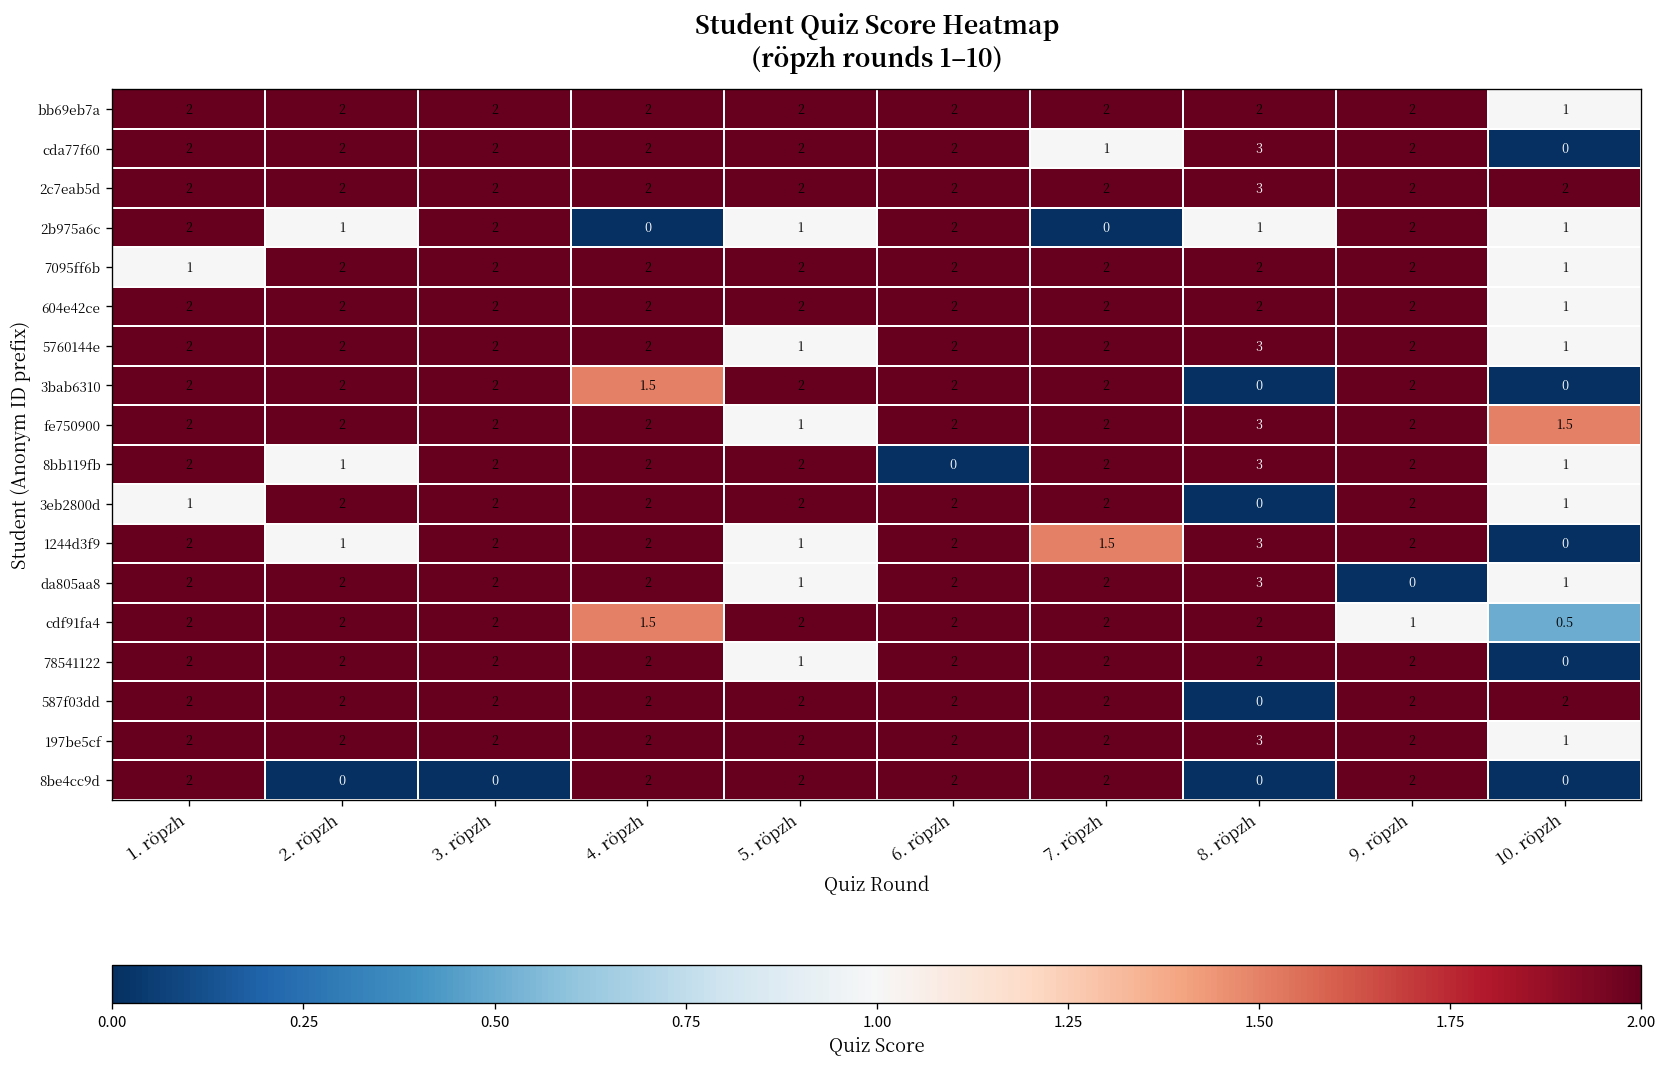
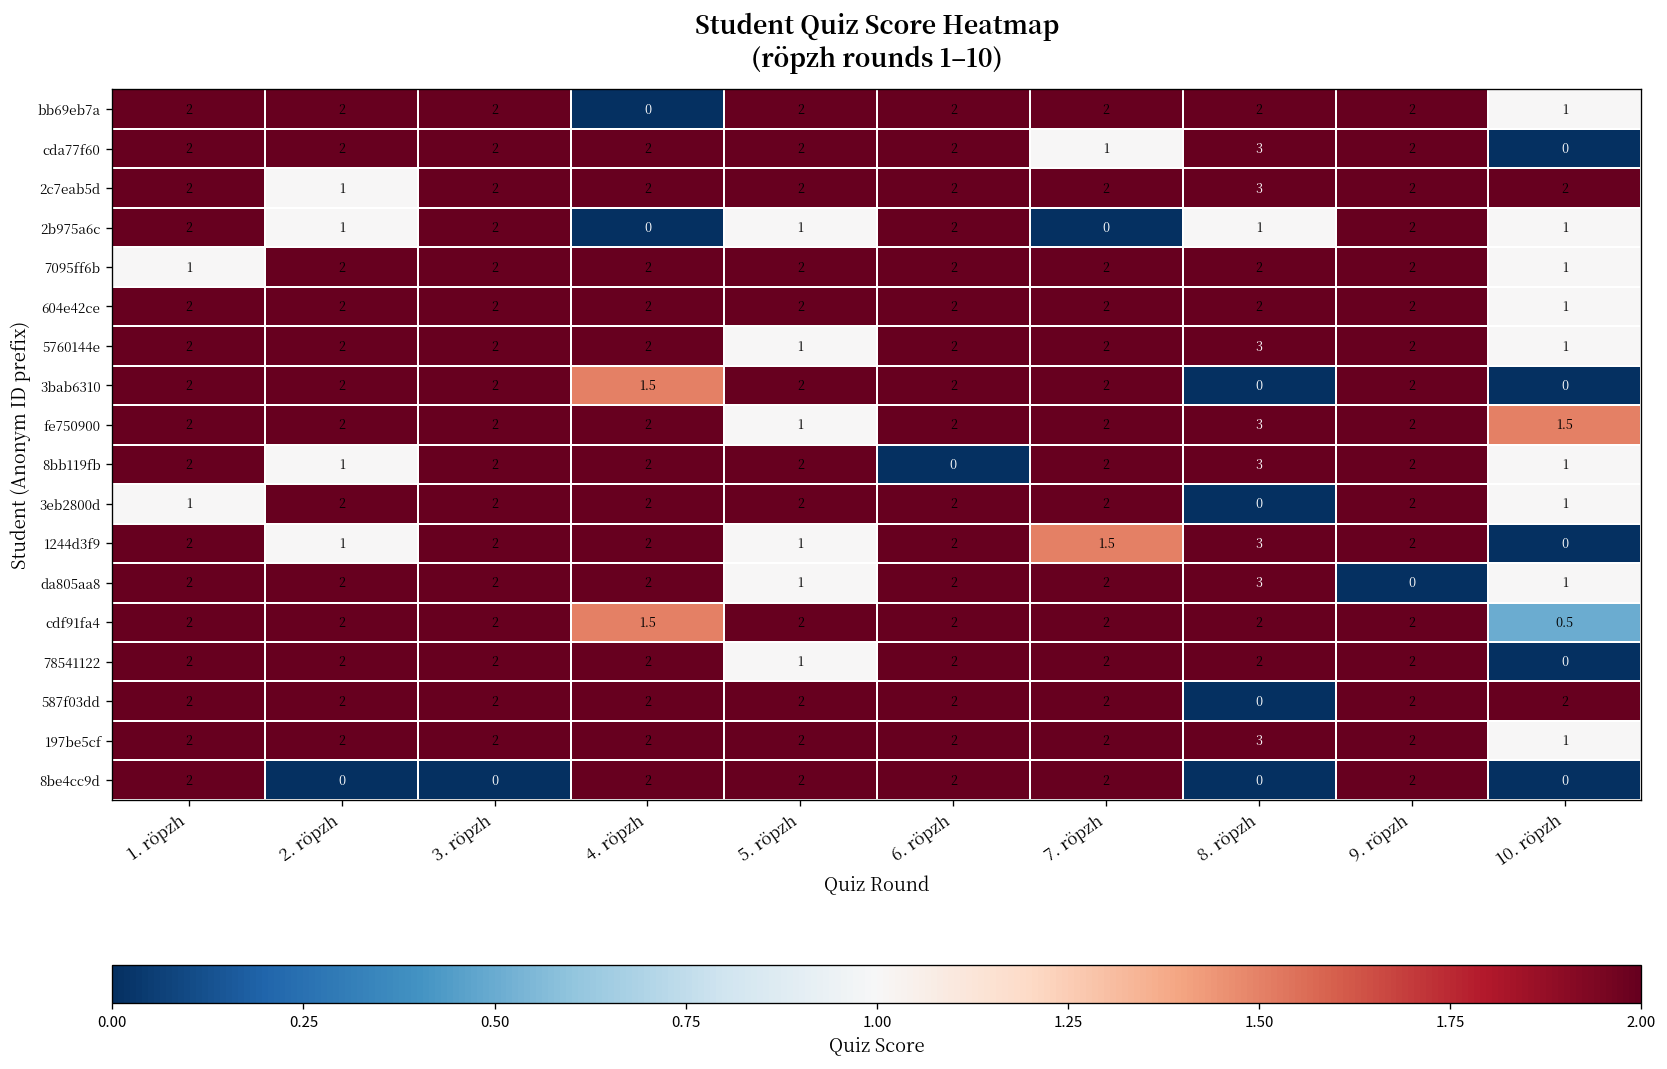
bb69eb7a, 4. röpzh: 2 -> 0
2c7eab5d, 2. röpzh: 2 -> 1
cdf91fa4, 9. röpzh: 1 -> 2
